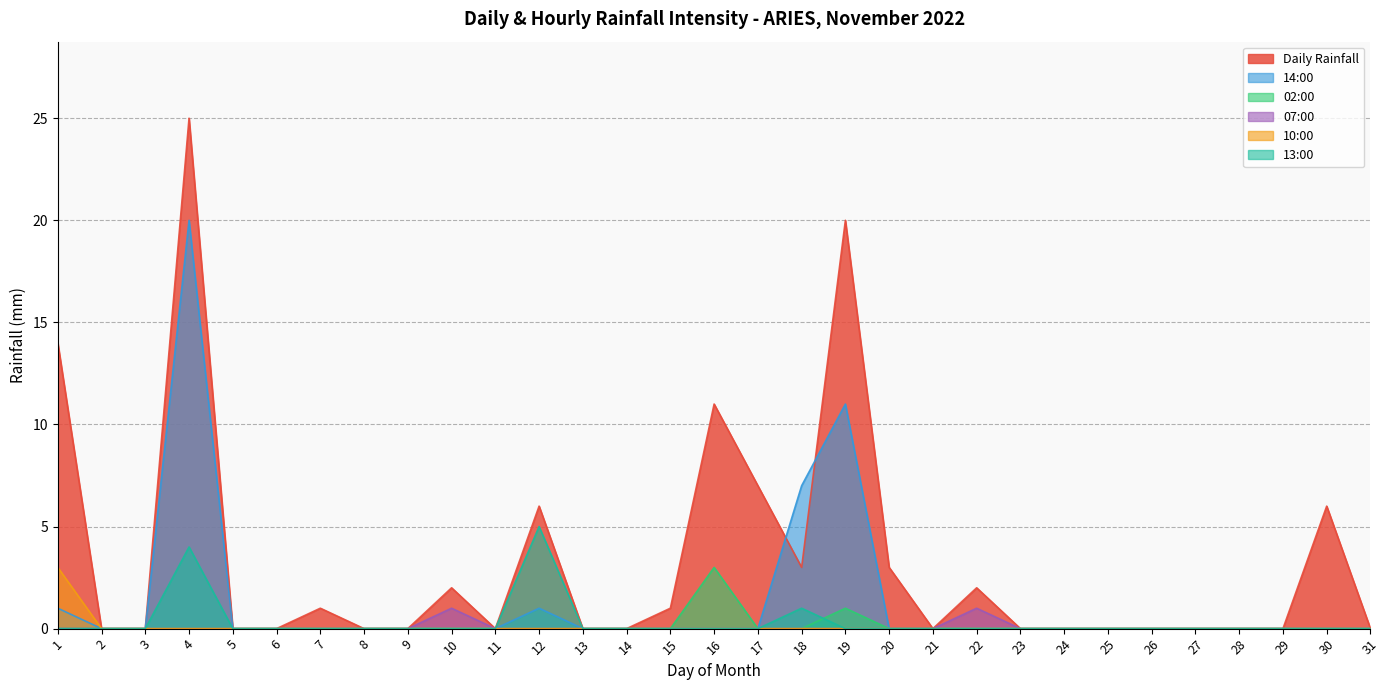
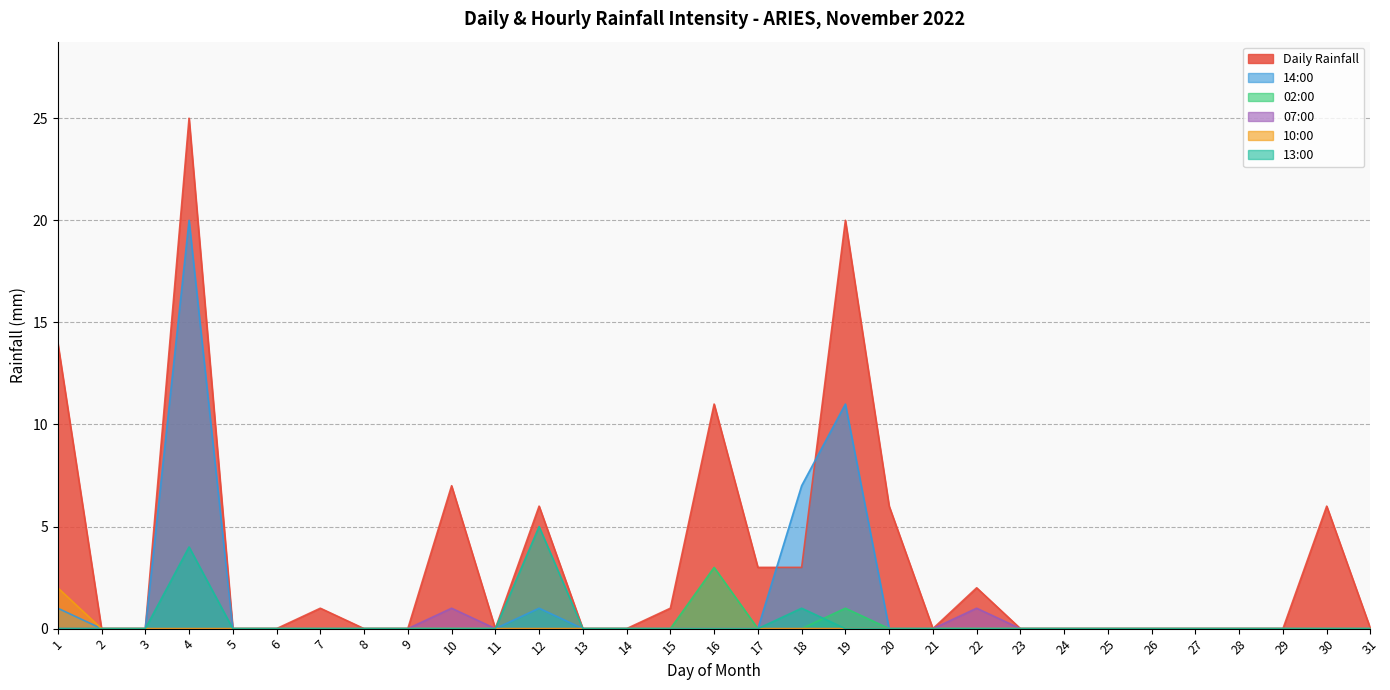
10:00, 1: 3 -> 2
Daily Rainfall, 10: 2 -> 7
Daily Rainfall, 17: 7 -> 3
Daily Rainfall, 20: 3 -> 6
